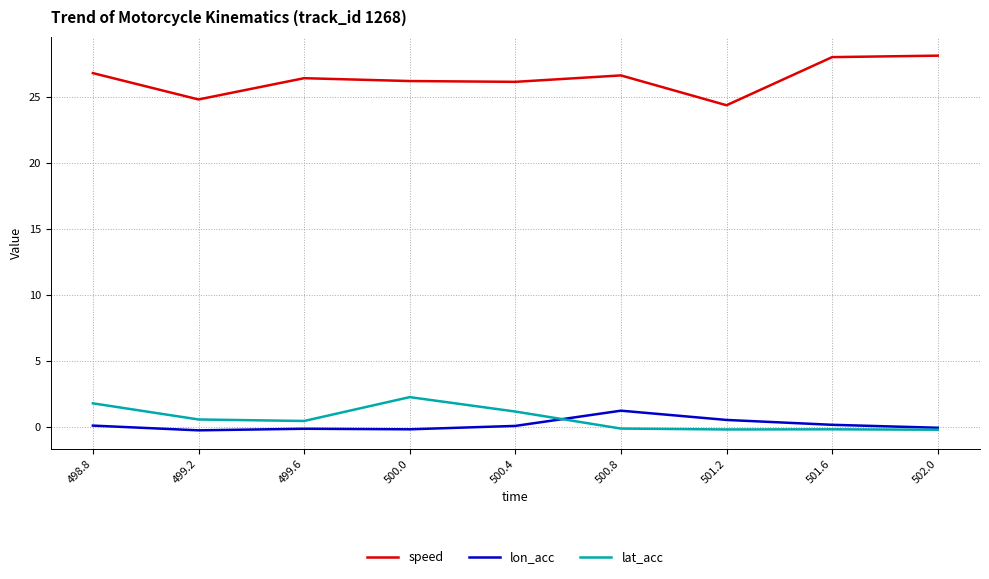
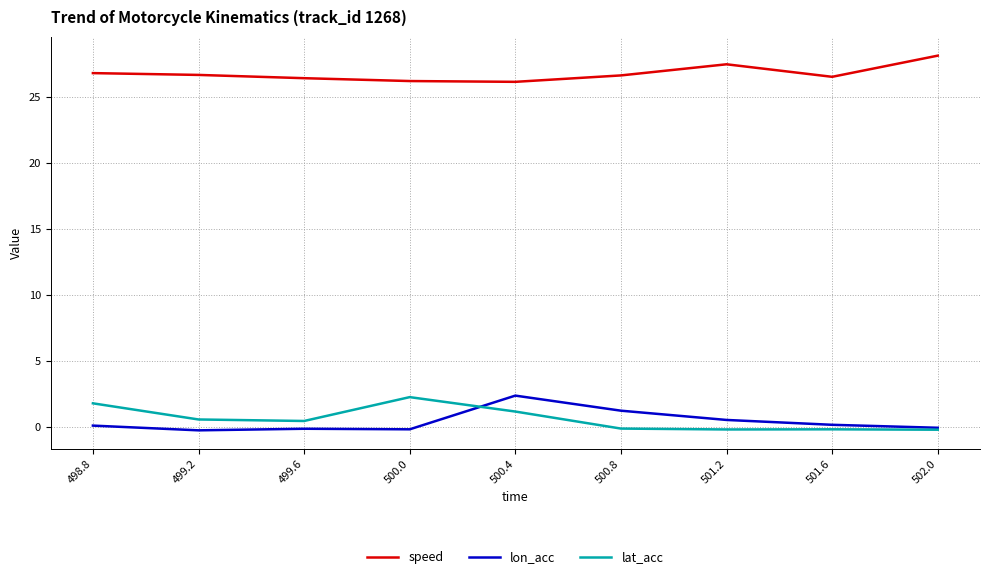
speed, 499.2: 24.8 -> 26.7
lon_acc, 500.4: 0.1 -> 2.4
speed, 501.2: 24.4 -> 27.5
speed, 501.6: 28.0 -> 26.5
